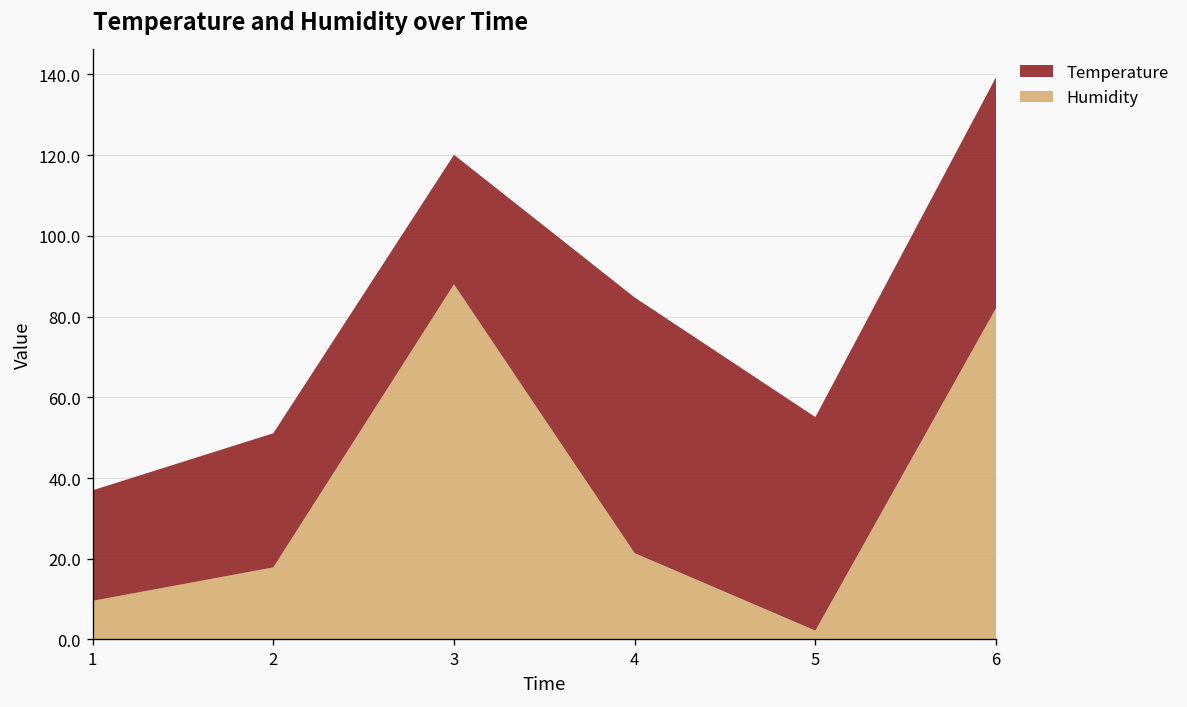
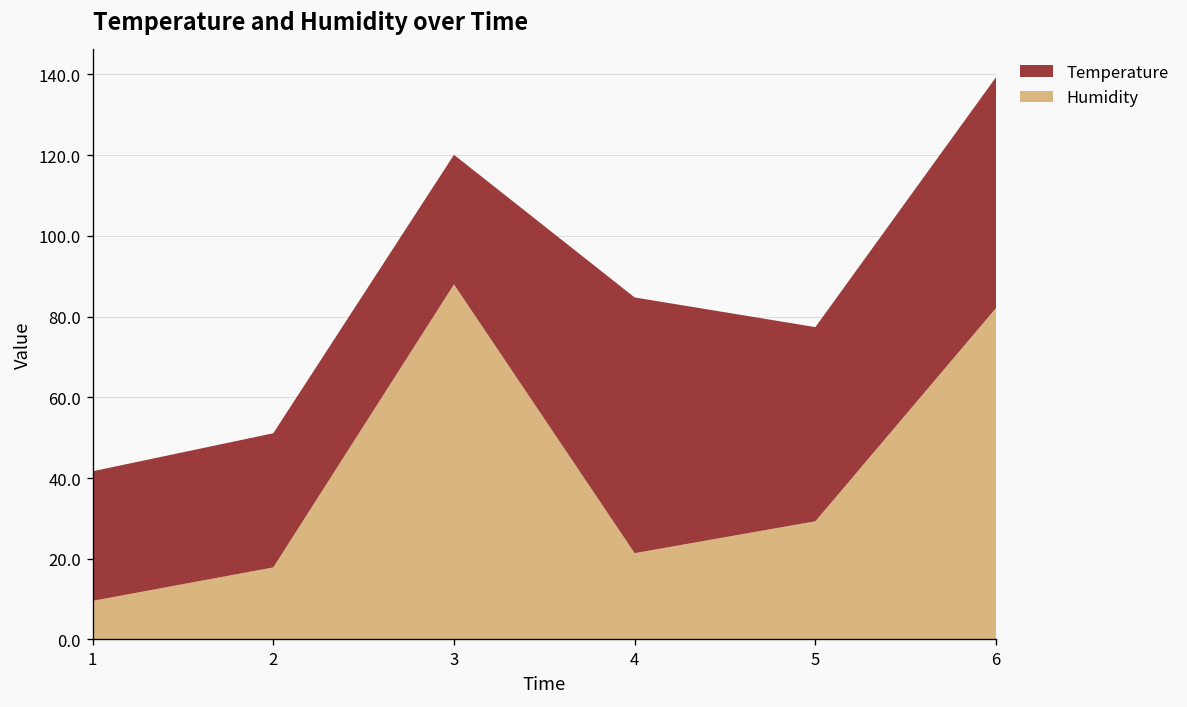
Temperature, 1: 27 -> 32
Humidity, 5: 2 -> 29
Temperature, 5: 53 -> 48
